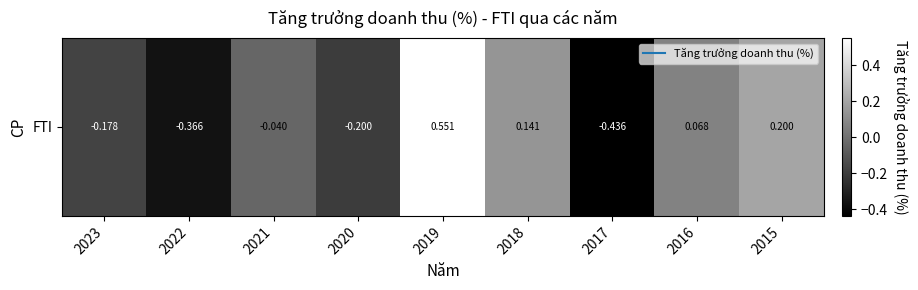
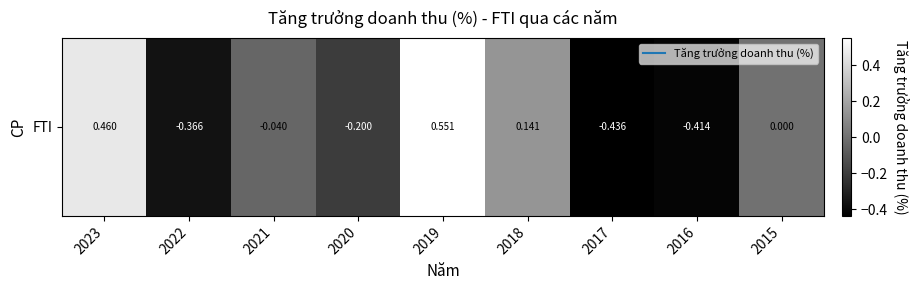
FTI, 2023: -0.178 -> 0.460
FTI, 2016: 0.068 -> -0.414
FTI, 2015: 0.200 -> 0.000
